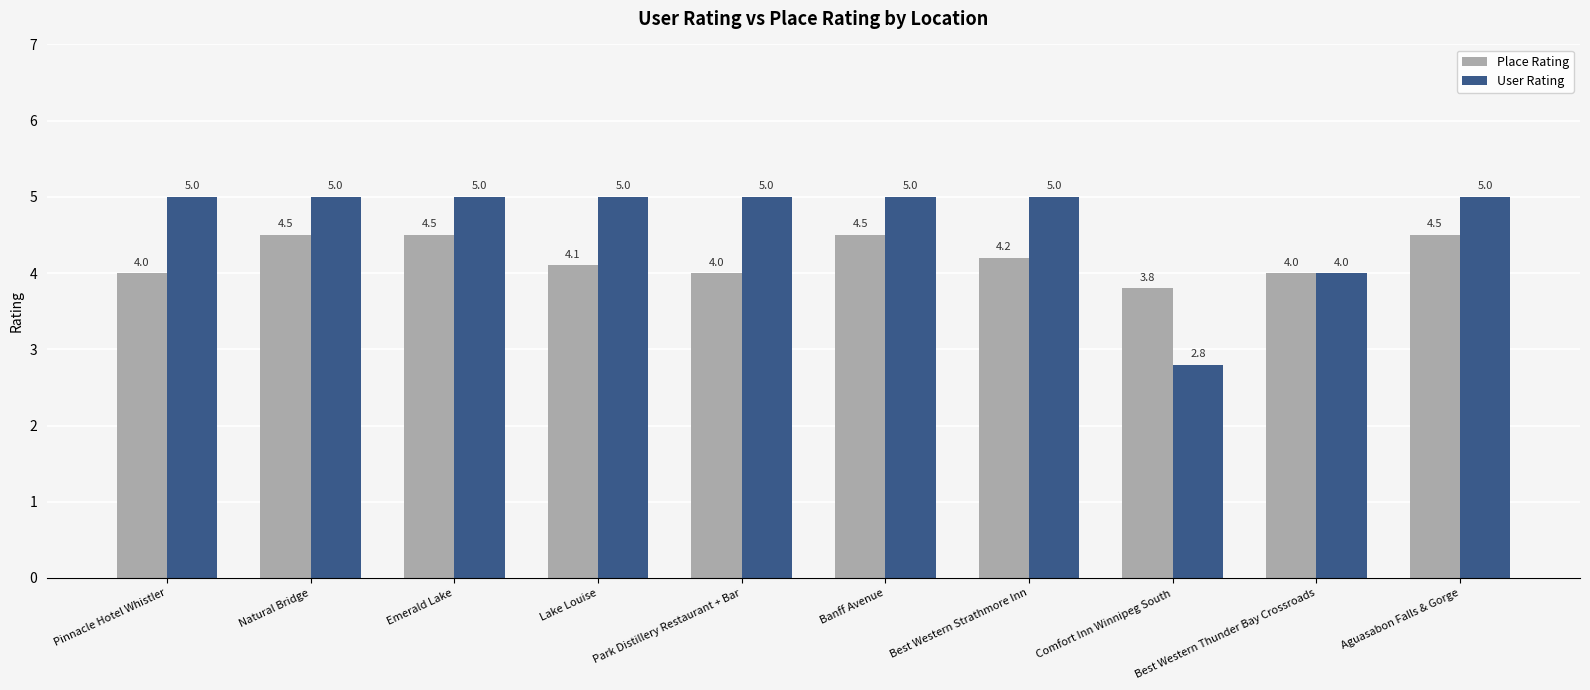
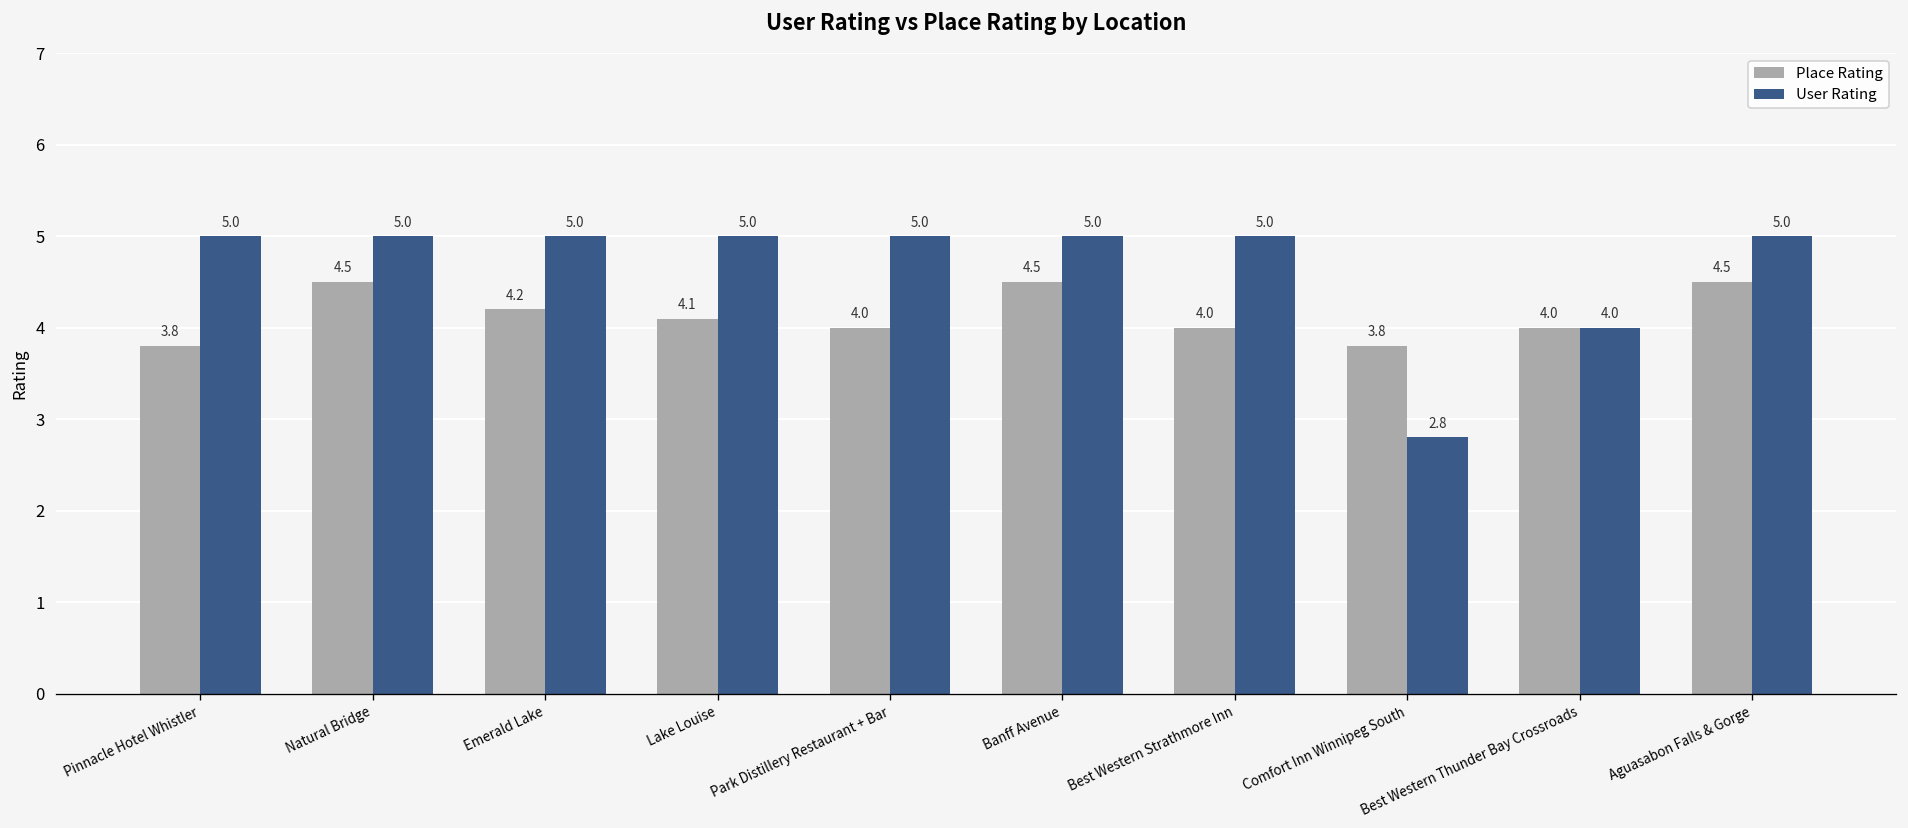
Place Rating, Pinnacle Hotel Whistler: 4.0 -> 3.8
Place Rating, Emerald Lake: 4.5 -> 4.2
Place Rating, Best Western Strathmore Inn: 4.2 -> 4.0
